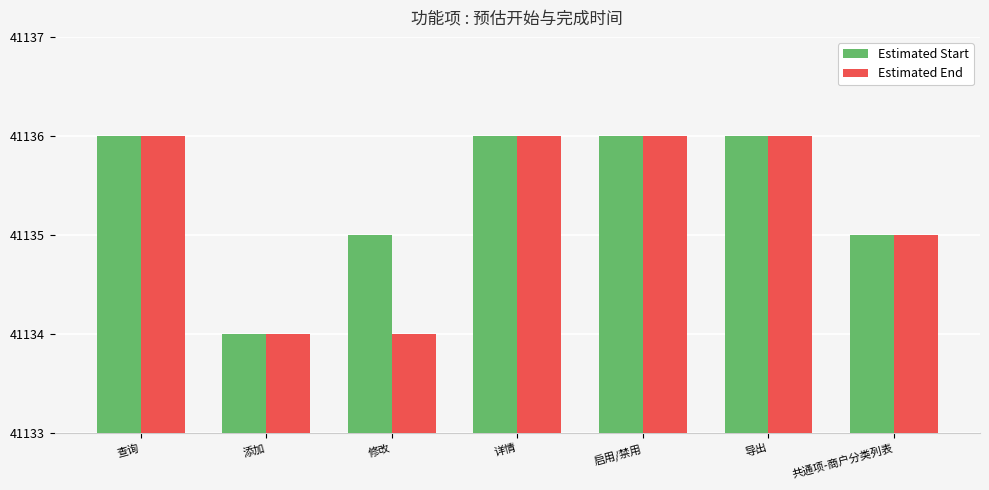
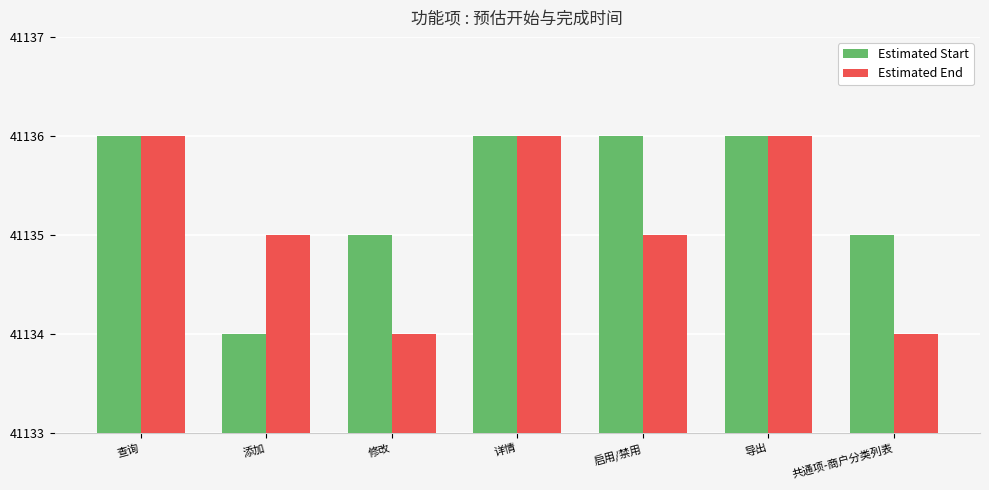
Estimated End, 添加: 41134 -> 41135
Estimated End, 启用/禁用: 41136 -> 41135
Estimated End, 共通项-商户分类列表: 41135 -> 41134
